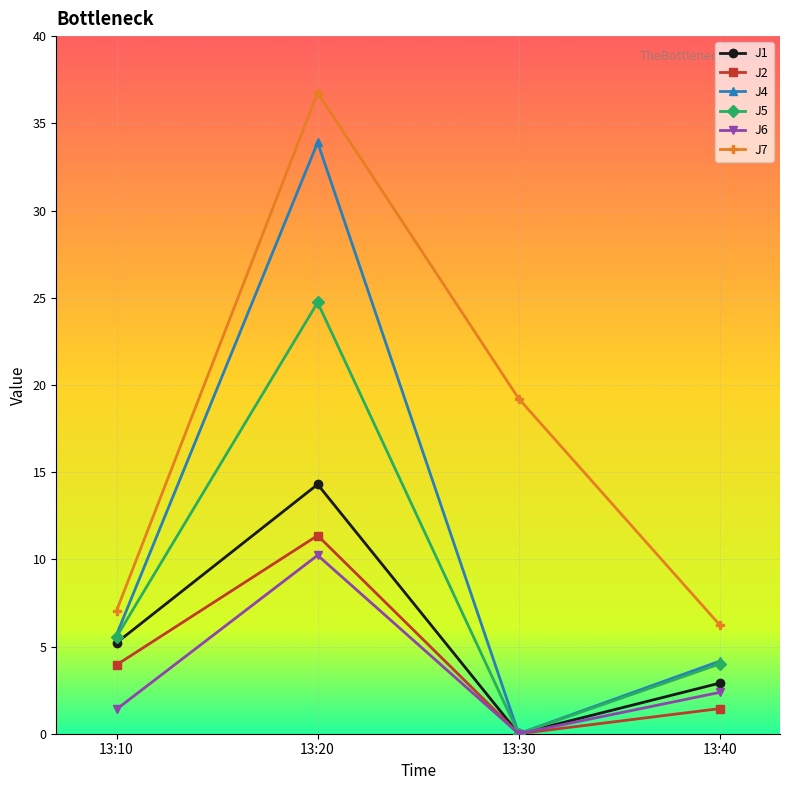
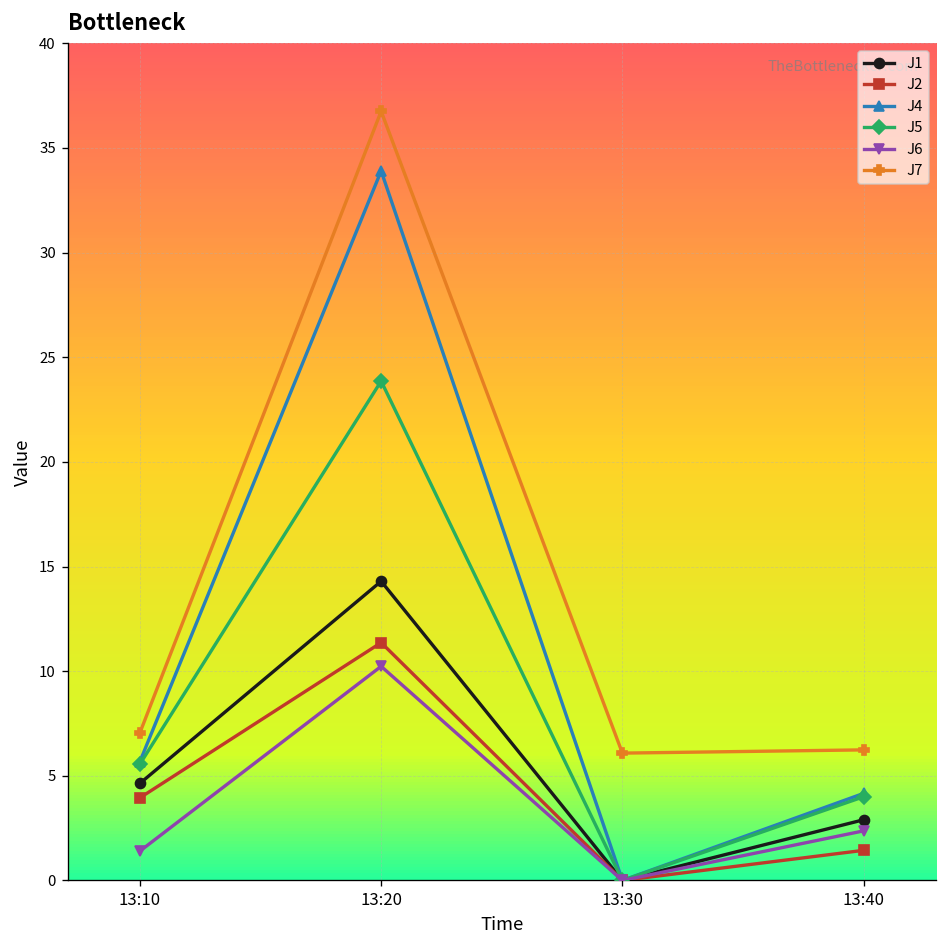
J1, 13:10: 5.2 -> 4.6
J5, 13:20: 24.7 -> 23.9
J7, 13:30: 19.2 -> 6.1
